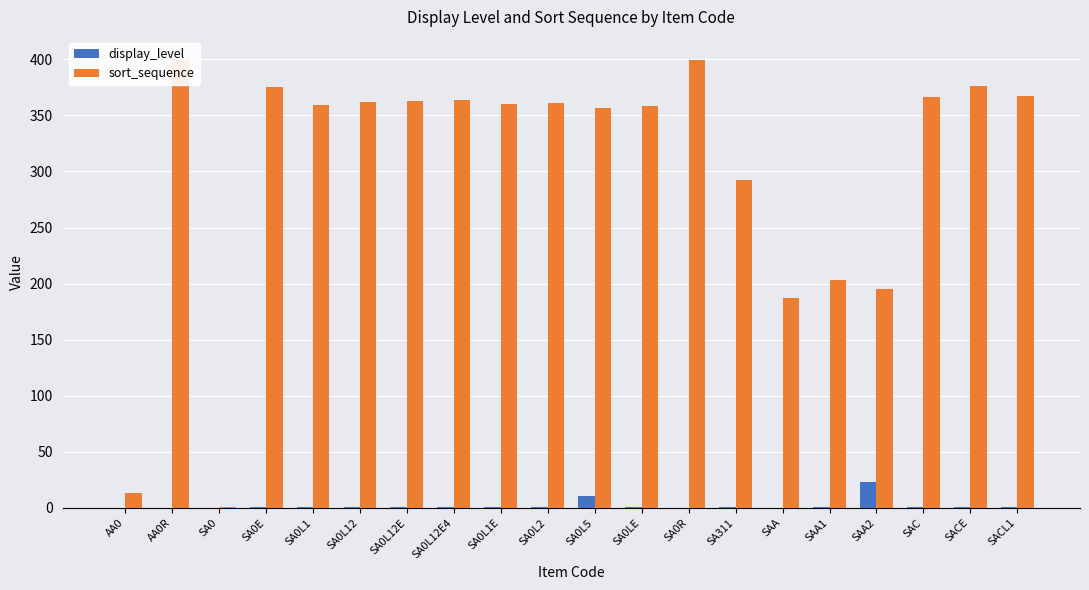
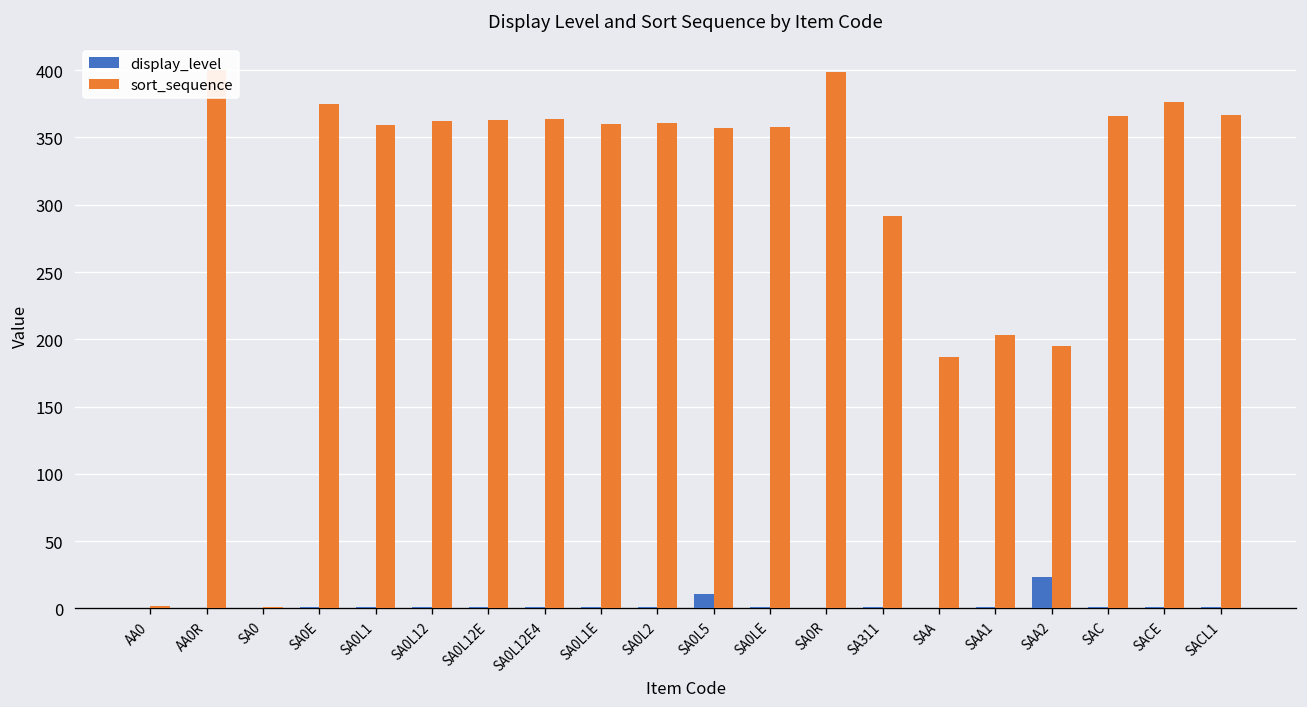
sort_sequence, AA0: 13 -> 2
